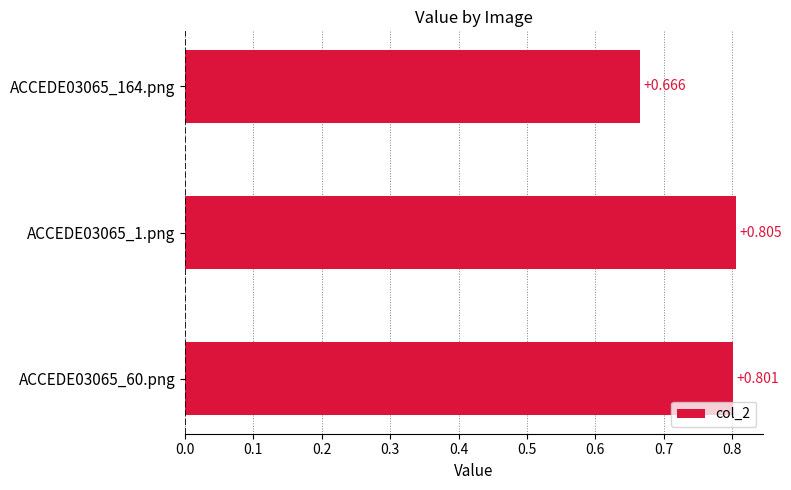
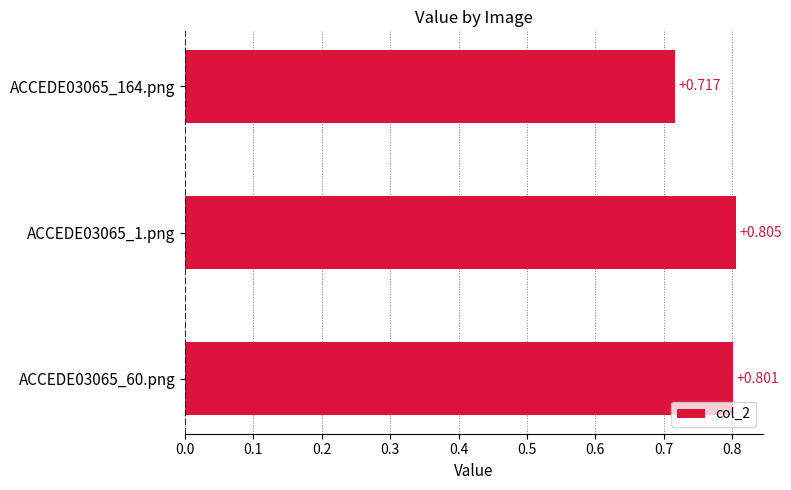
ACCEDE03065_164.png: +0.666 -> +0.717
